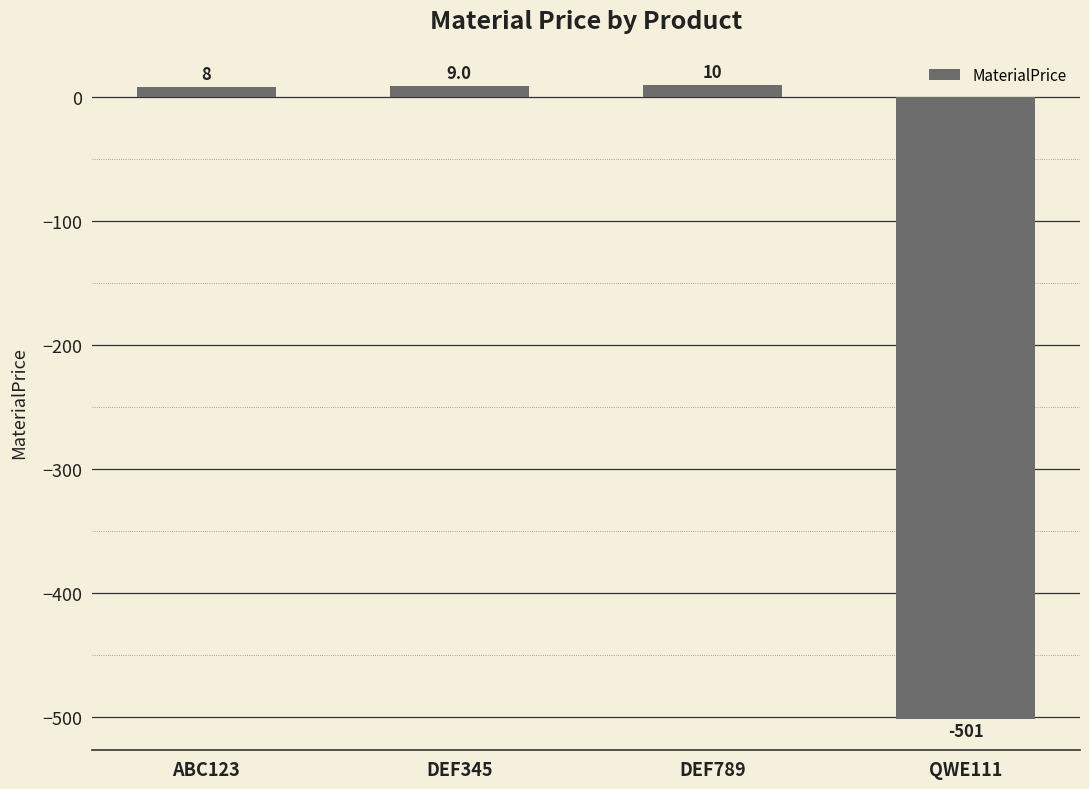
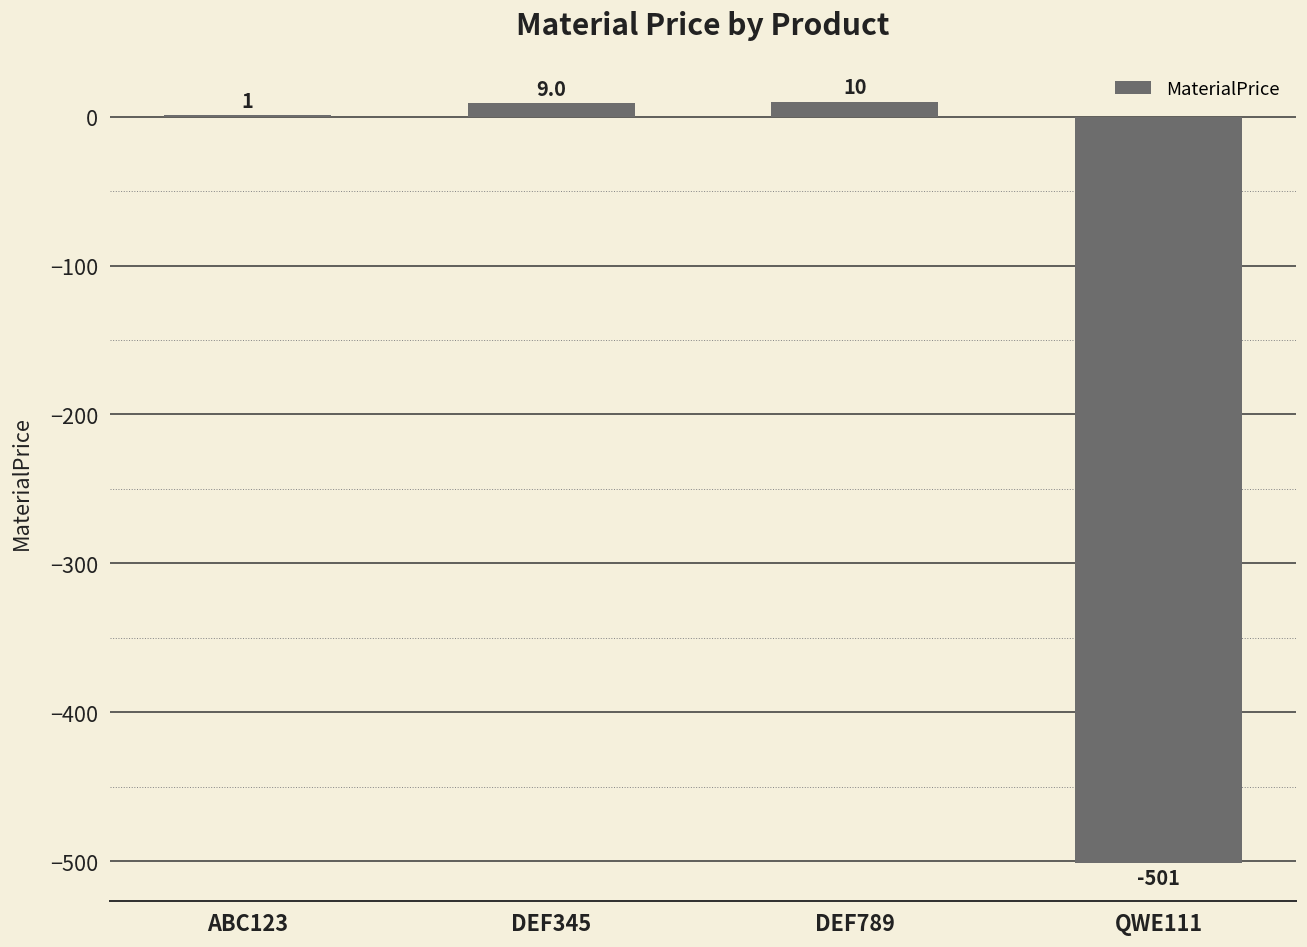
ABC123: 8 -> 1
